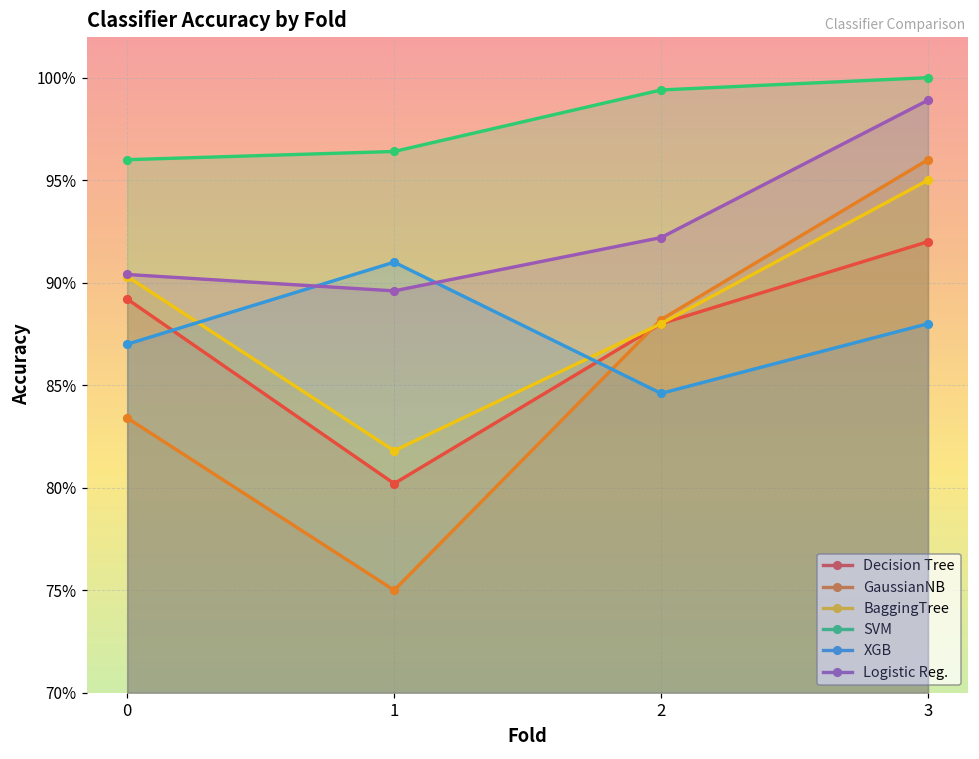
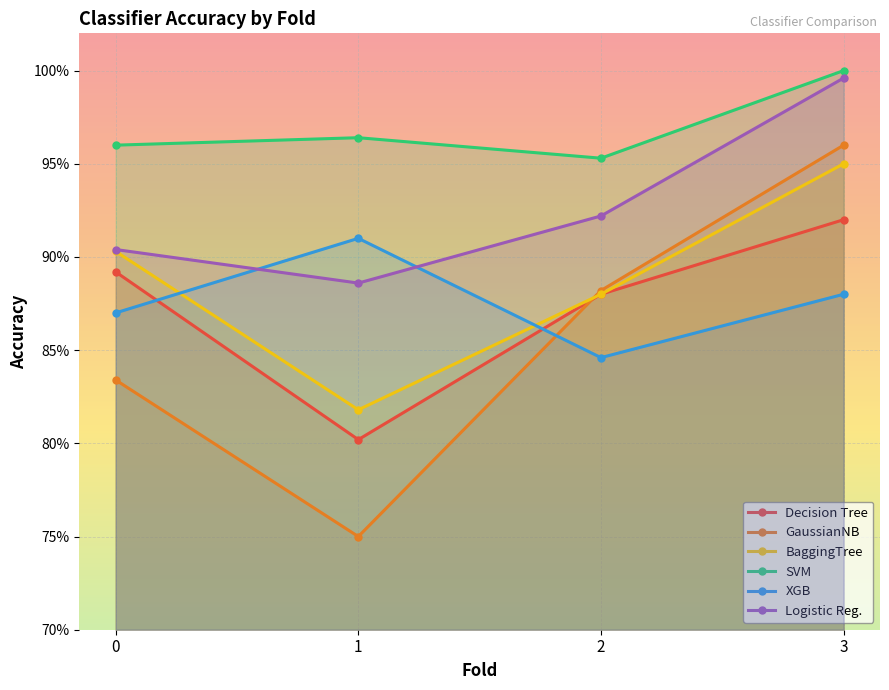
Logistic Reg., 1: 89.6% -> 88.6%
SVM, 2: 99.4% -> 95.3%
Logistic Reg., 3: 98.9% -> 99.6%
